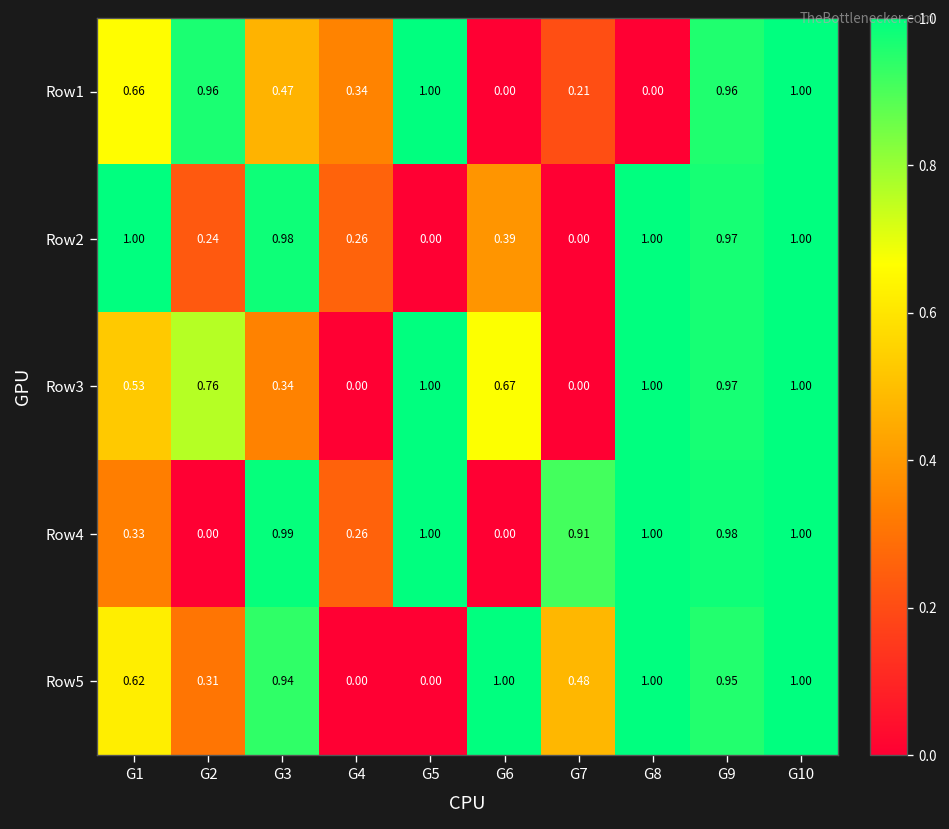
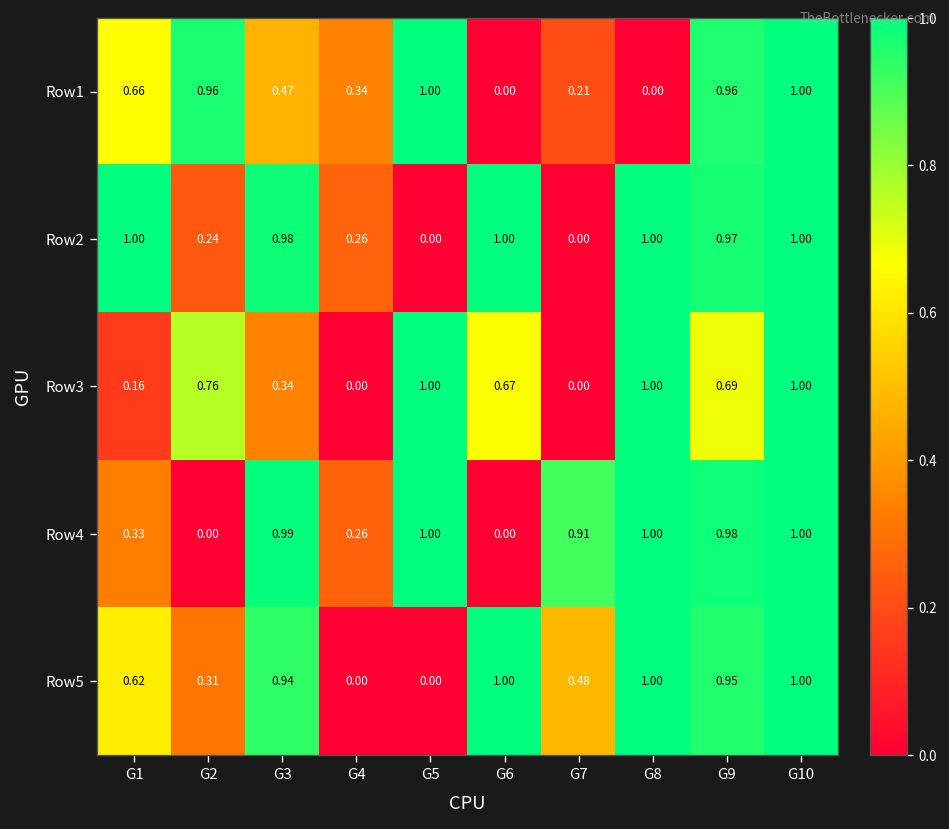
Row2, G6: 0.39 -> 1.00
Row3, G1: 0.53 -> 0.16
Row3, G9: 0.97 -> 0.69
